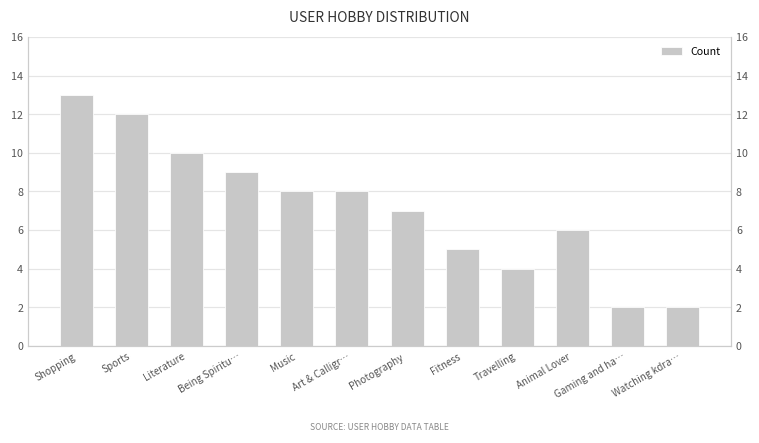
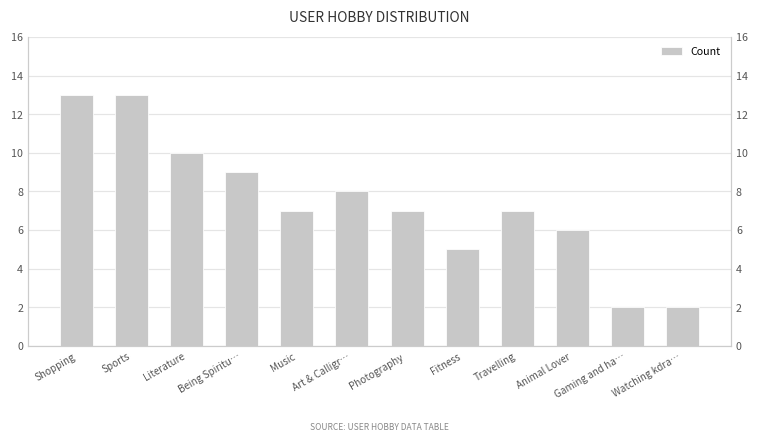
Sports: 12 -> 13
Music: 8 -> 7
Travelling: 4 -> 7
